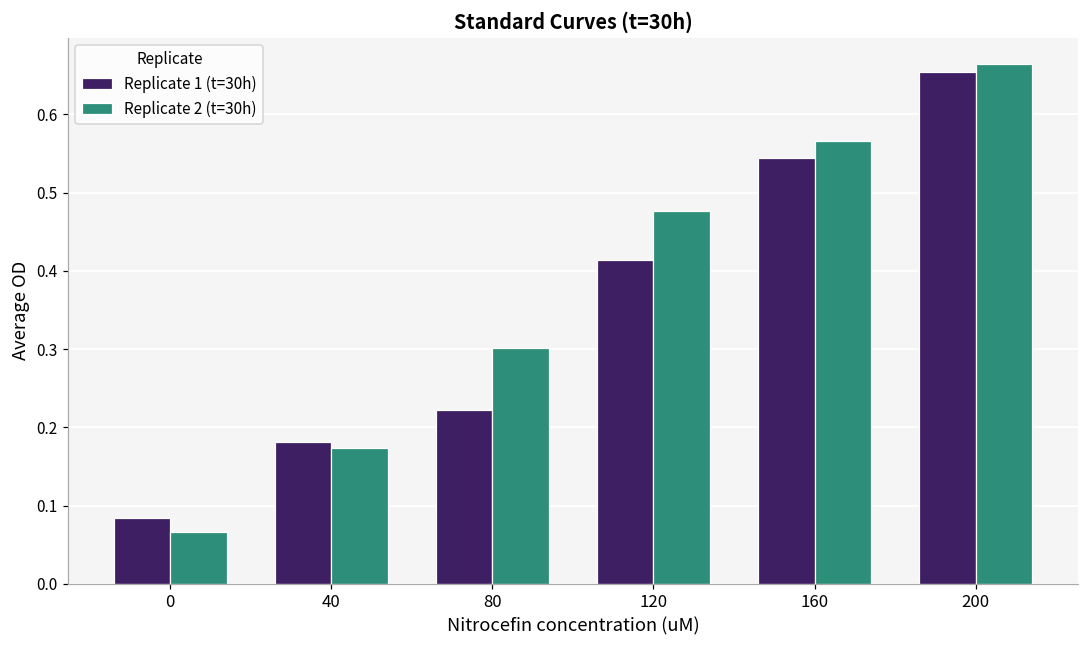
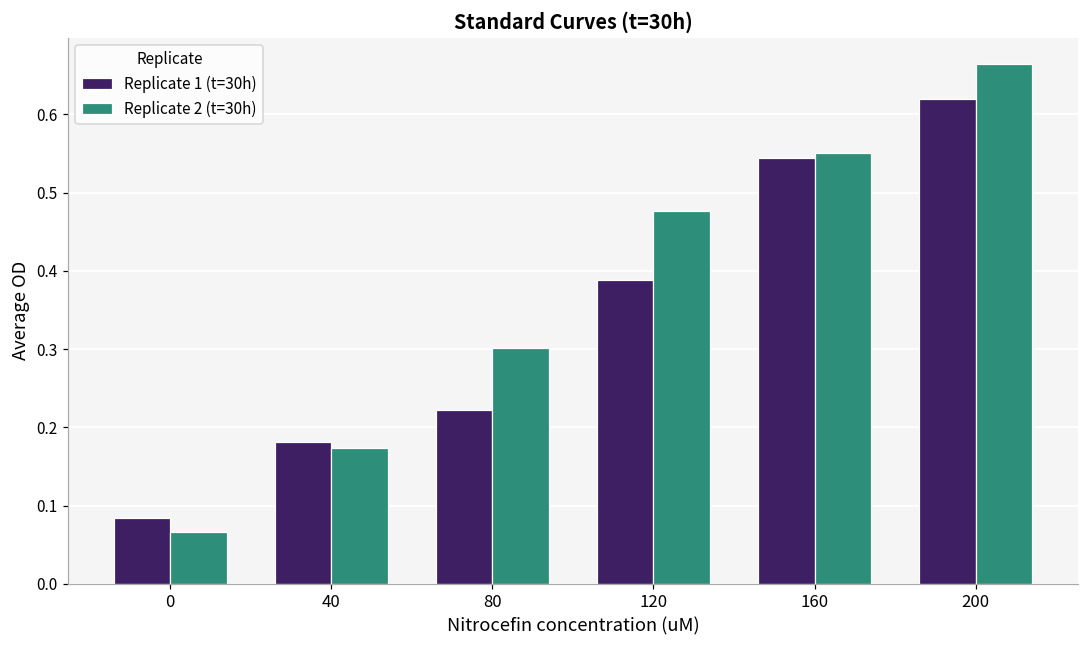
Replicate 1 (t=30h), 120: 0.41 -> 0.39
Replicate 2 (t=30h), 160: 0.57 -> 0.55
Replicate 1 (t=30h), 200: 0.65 -> 0.62
